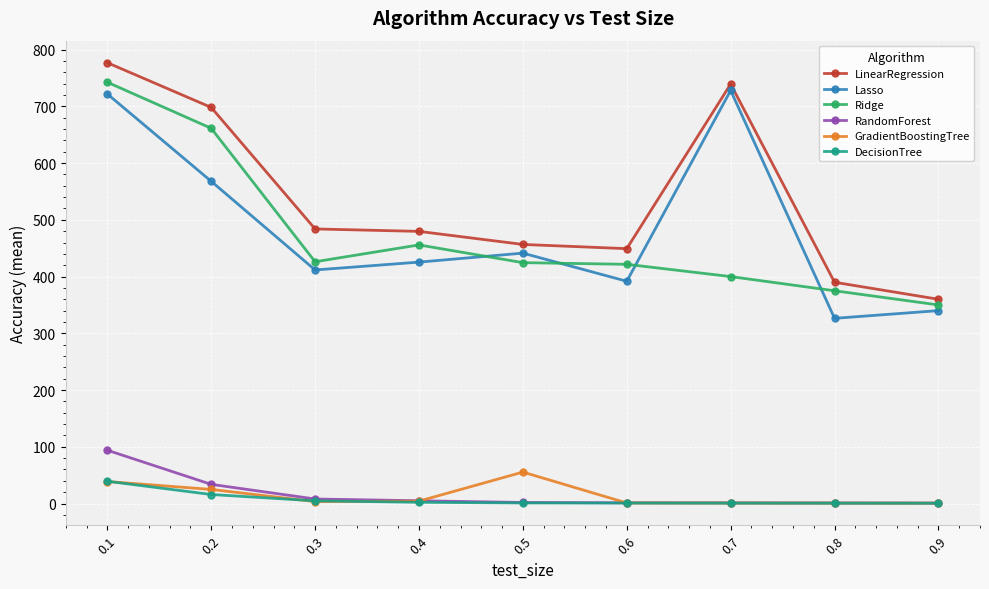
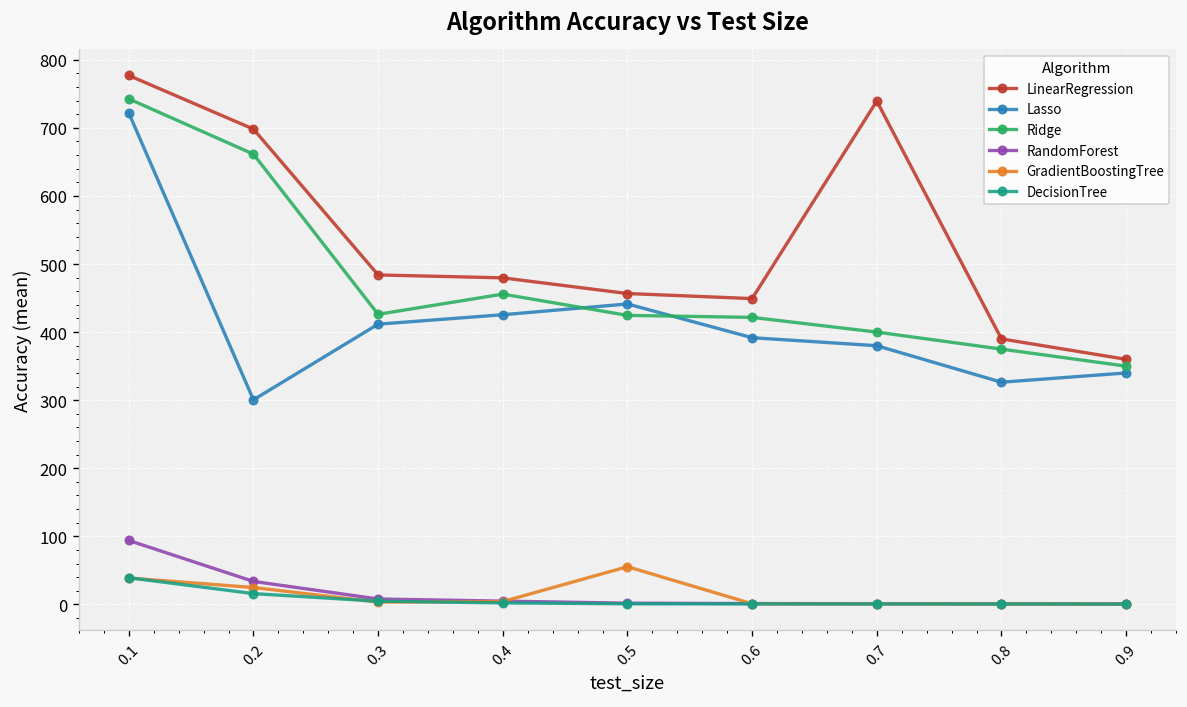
Lasso, 0.2: 570 -> 300
Lasso, 0.7: 730 -> 380
